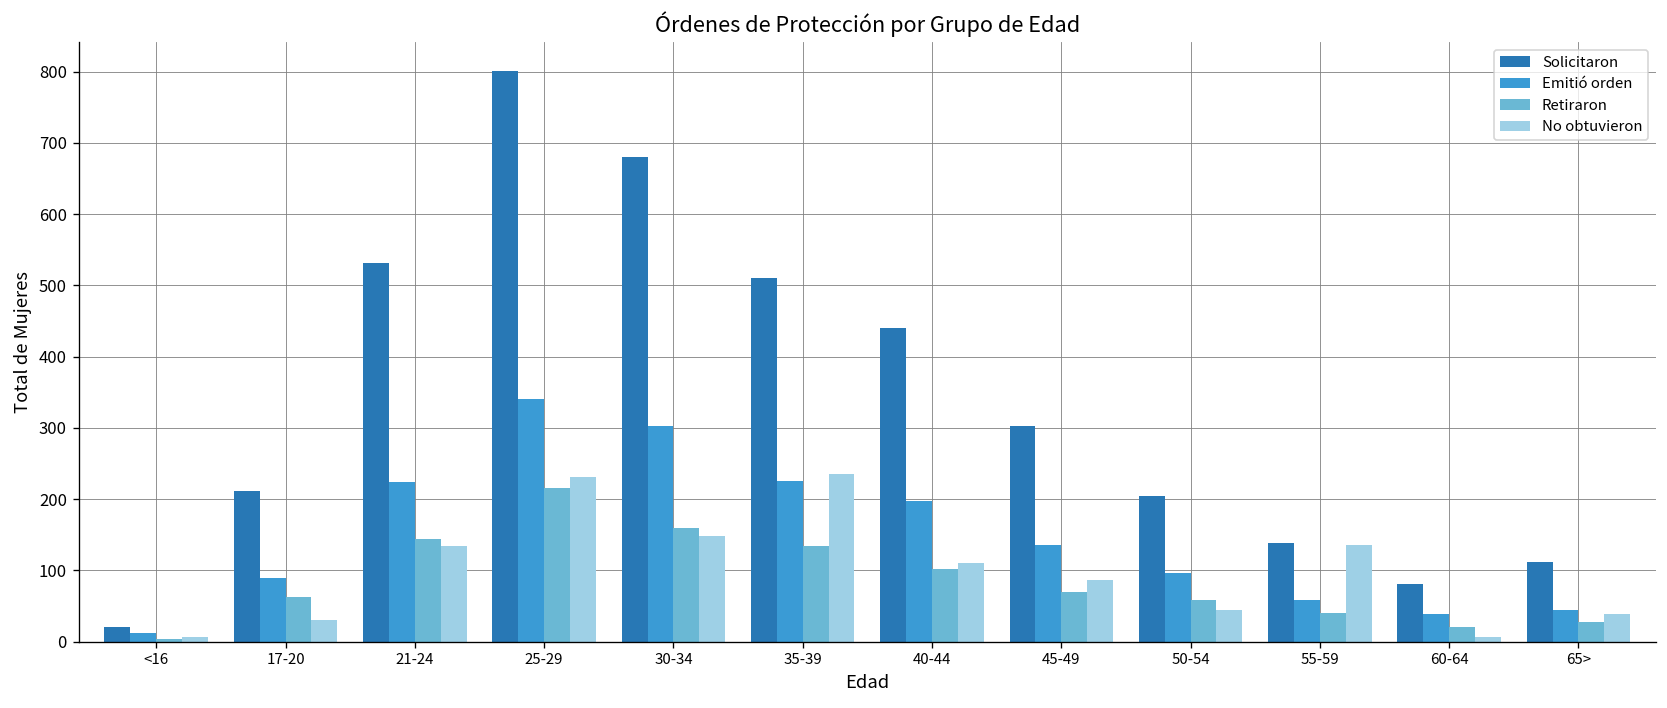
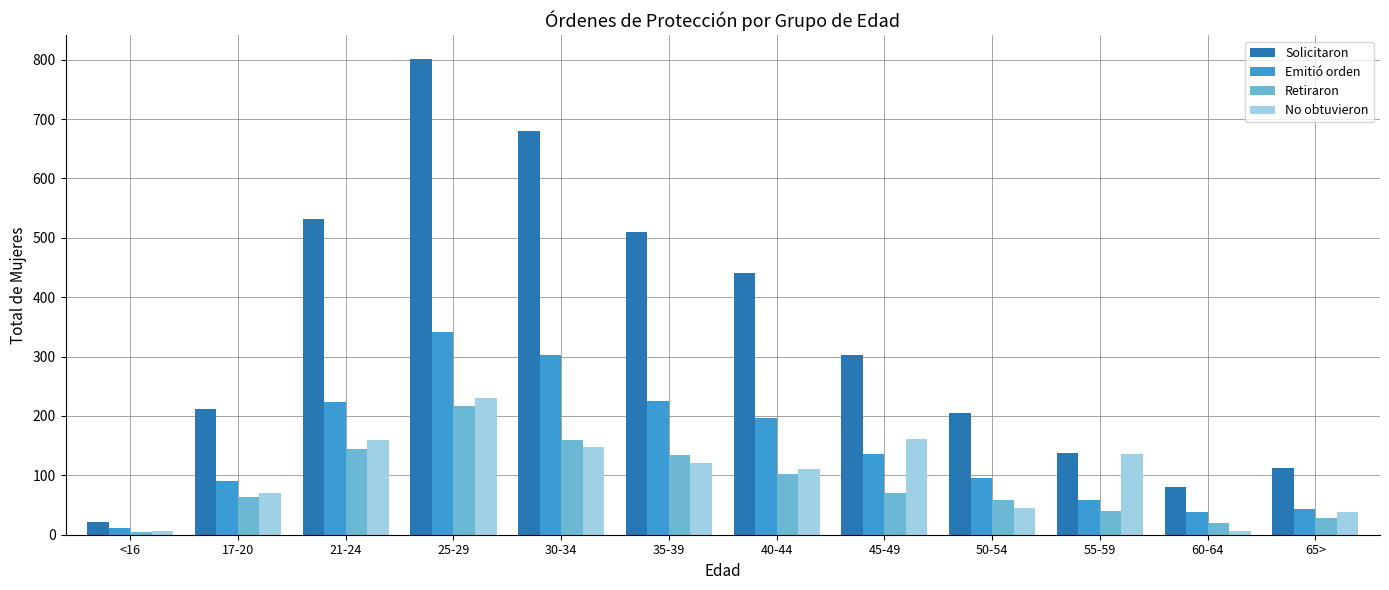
No obtuvieron, 17-20: 30 -> 70
No obtuvieron, 21-24: 130 -> 160
No obtuvieron, 35-39: 240 -> 120
No obtuvieron, 45-49: 90 -> 160
